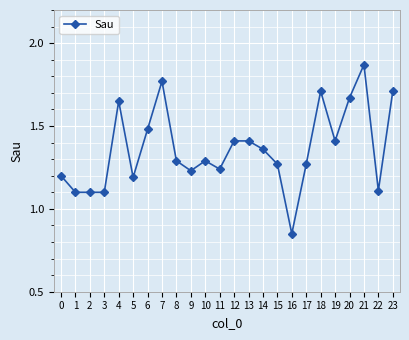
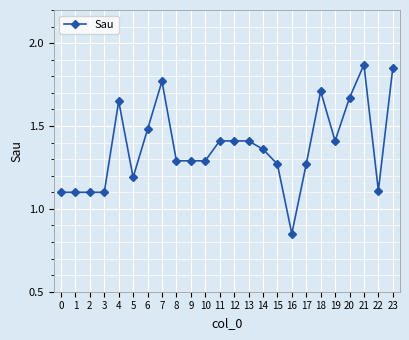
0: 1.2 -> 1.1
9: 1.23 -> 1.29
11: 1.24 -> 1.41
23: 1.71 -> 1.85
